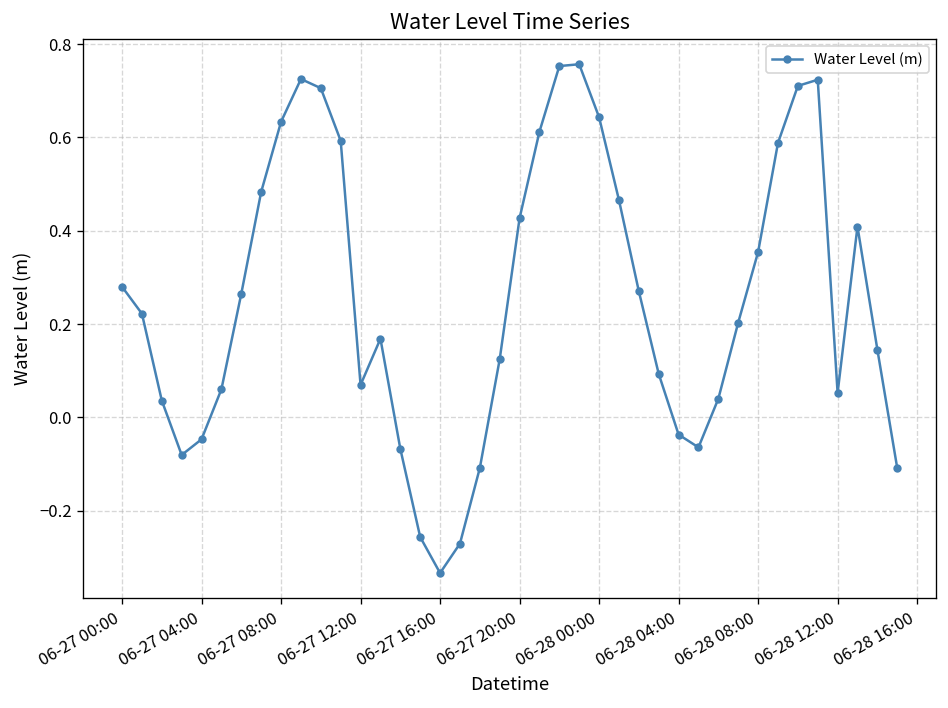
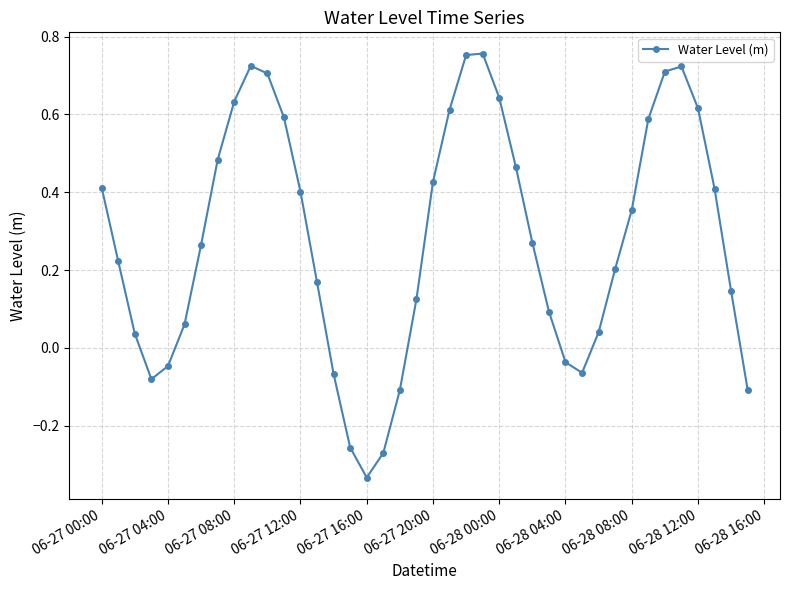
06-27 00:00: 0.28 -> 0.41
06-27 12:00: 0.07 -> 0.40
06-28 12:00: 0.05 -> 0.62
